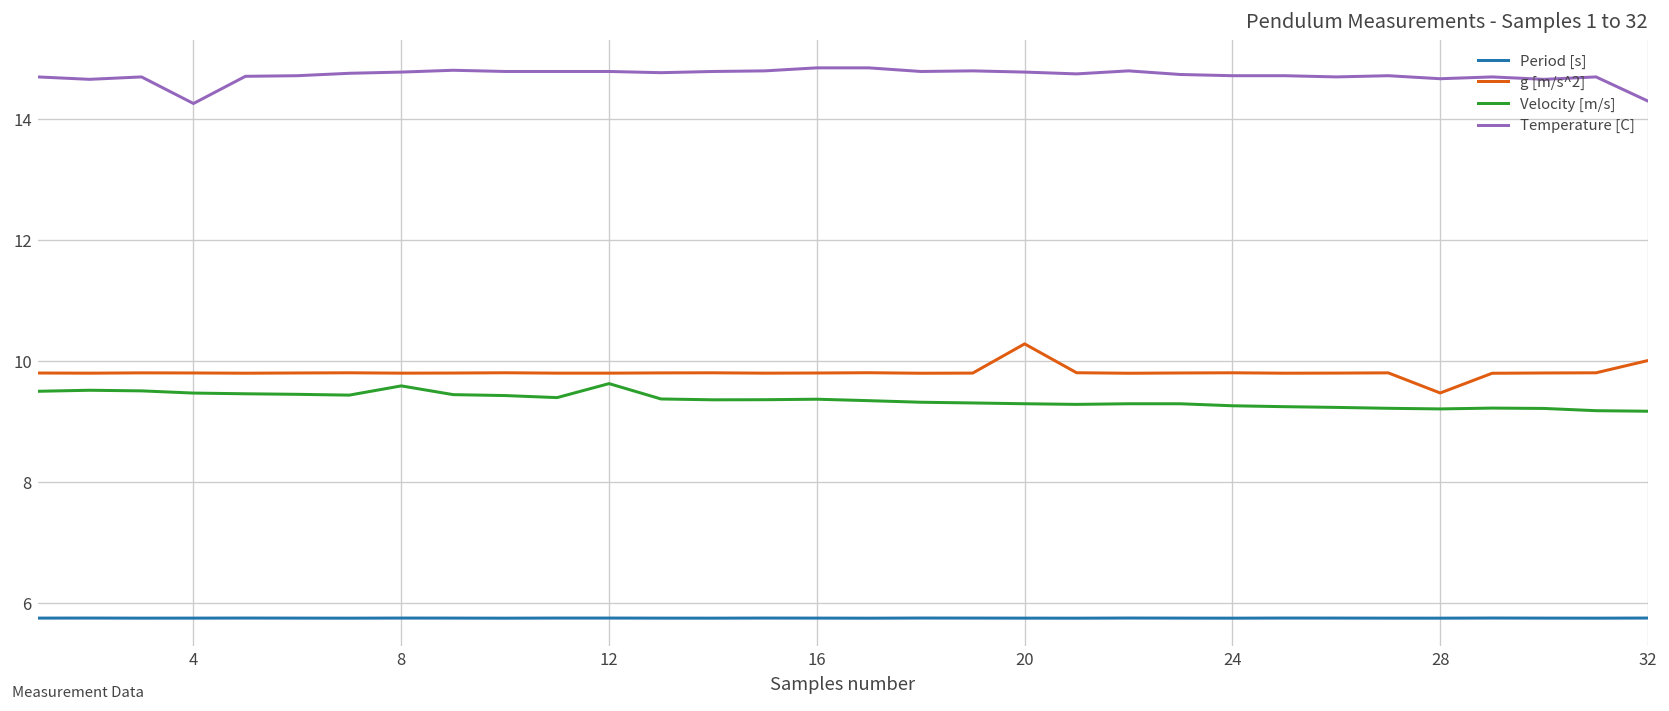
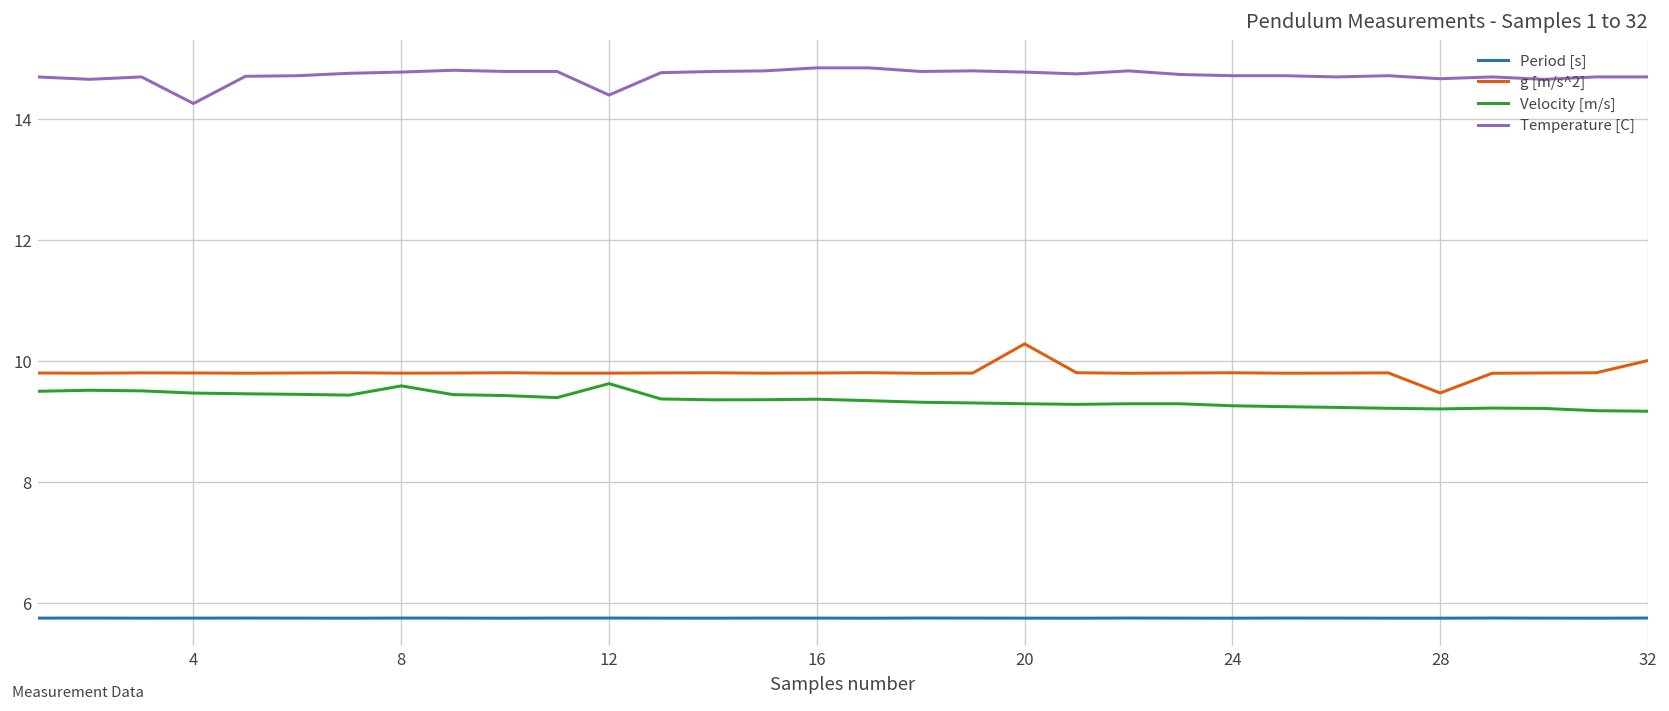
Temperature [C], 12: 14.8 -> 14.4
Temperature [C], 32: 14.3 -> 14.7
